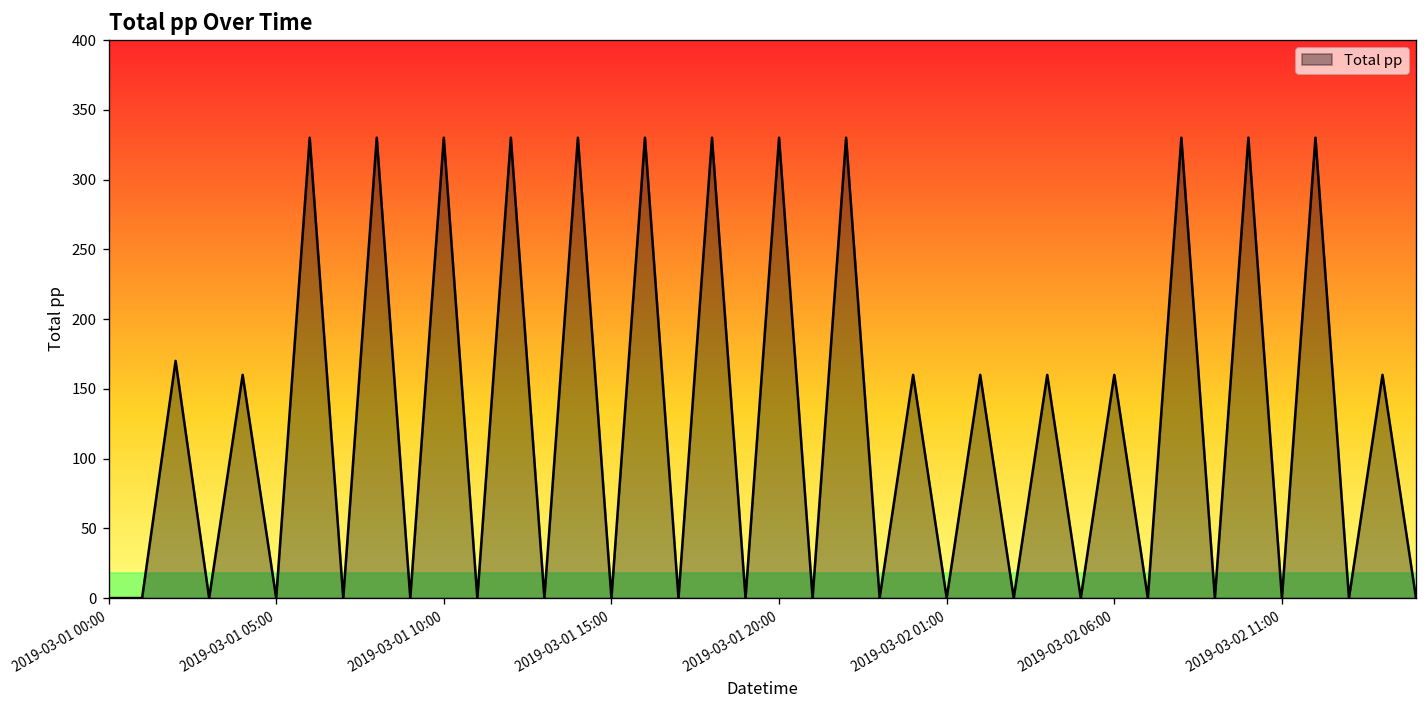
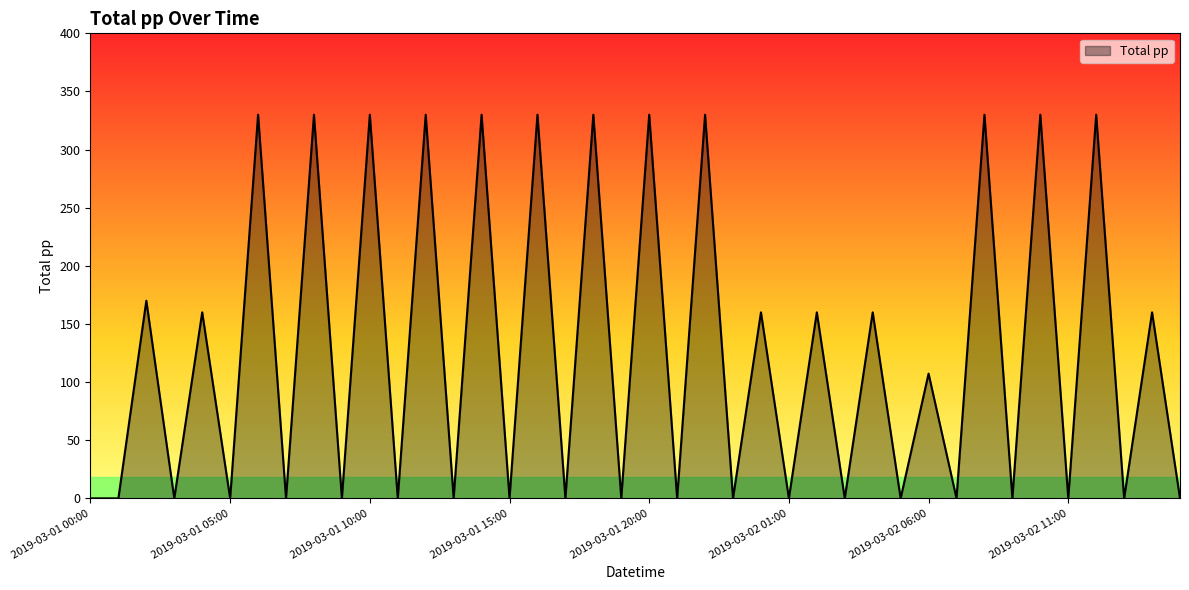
2019-03-02 06:00: 160 -> 107
